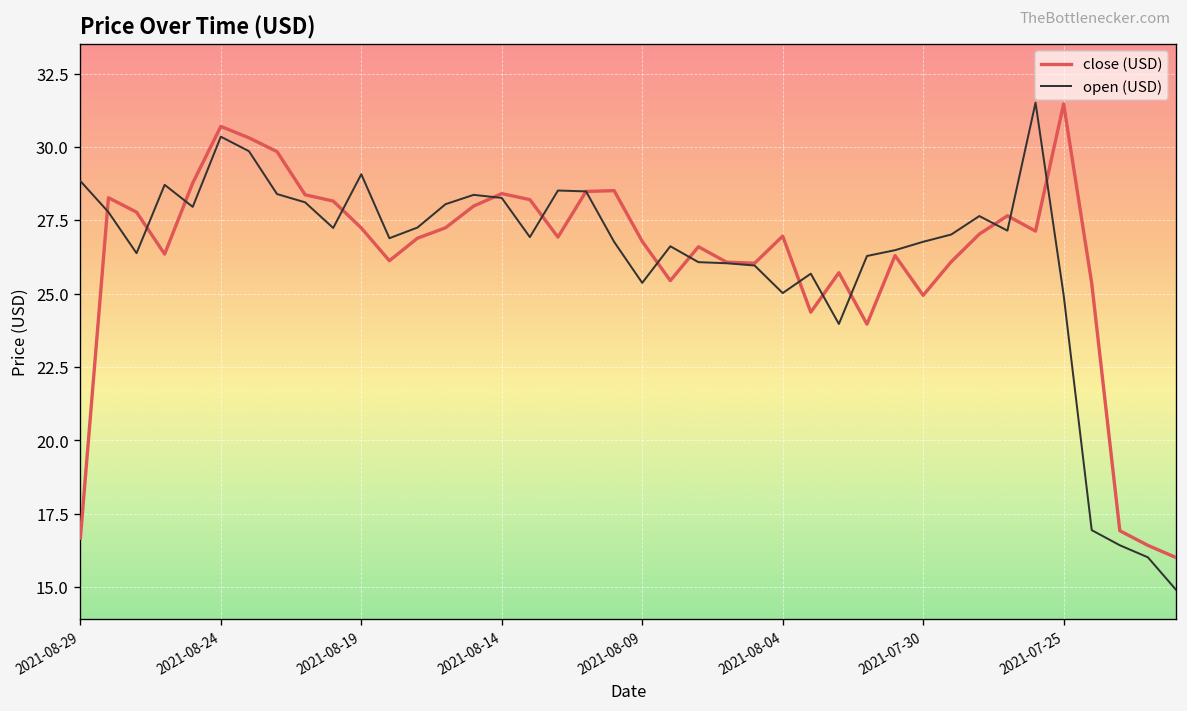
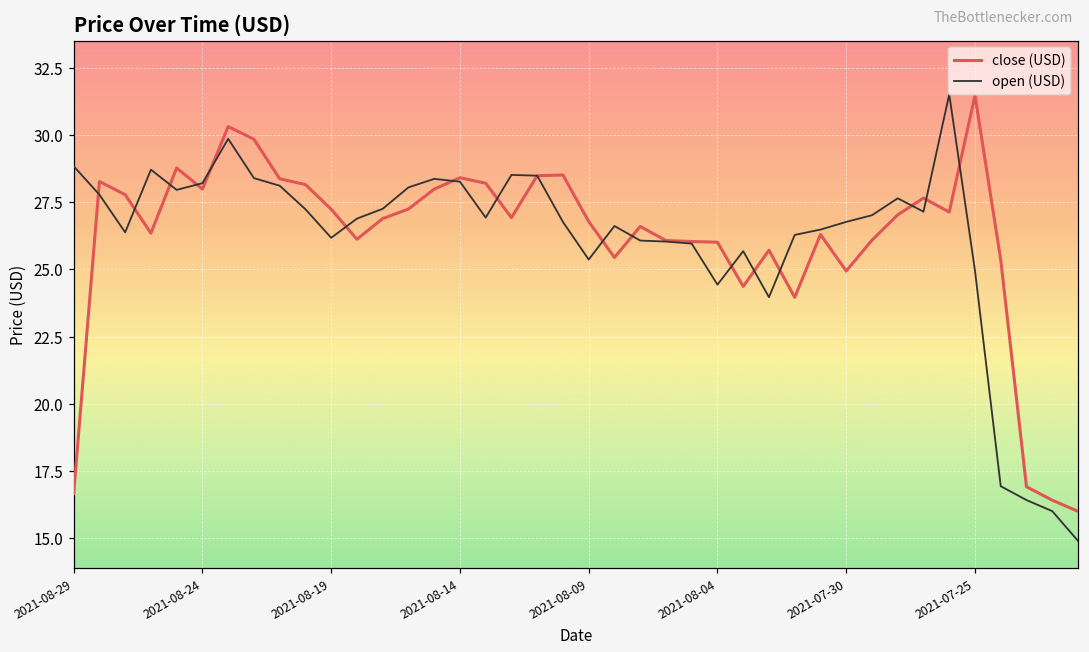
close (USD), 2021-08-24: 30.7 -> 28.0
open (USD), 2021-08-24: 30.4 -> 28.2
open (USD), 2021-08-19: 29.1 -> 26.2
close (USD), 2021-08-04: 27.0 -> 26.0
open (USD), 2021-08-04: 25.0 -> 24.4
